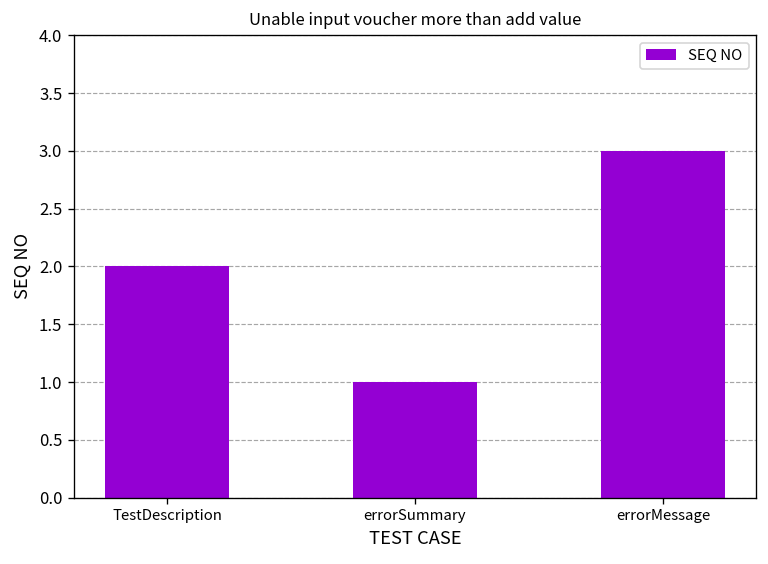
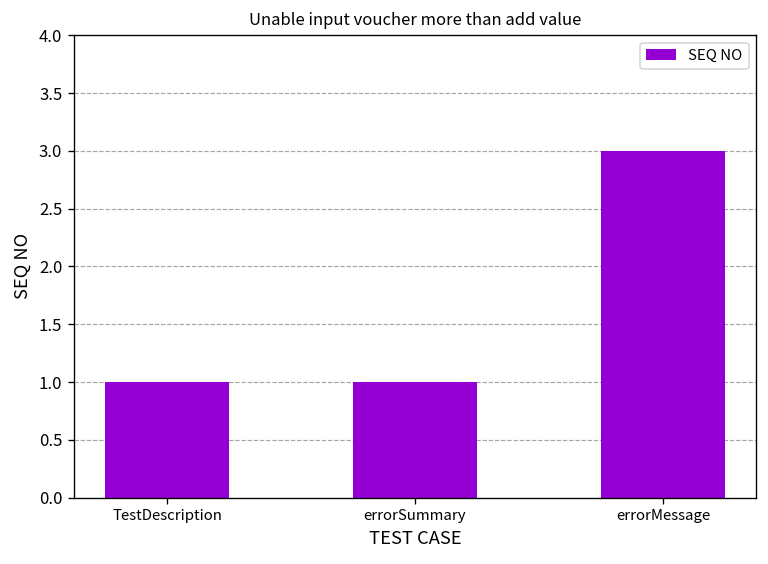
TestDescription: 2 -> 1
